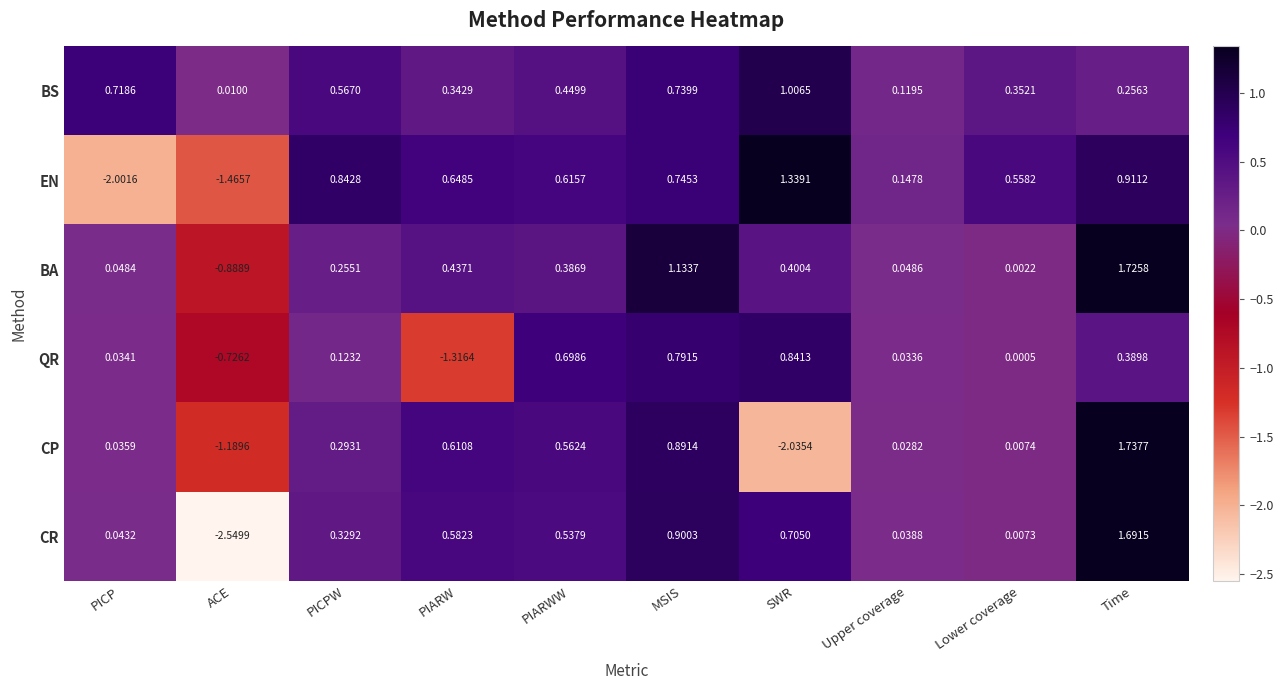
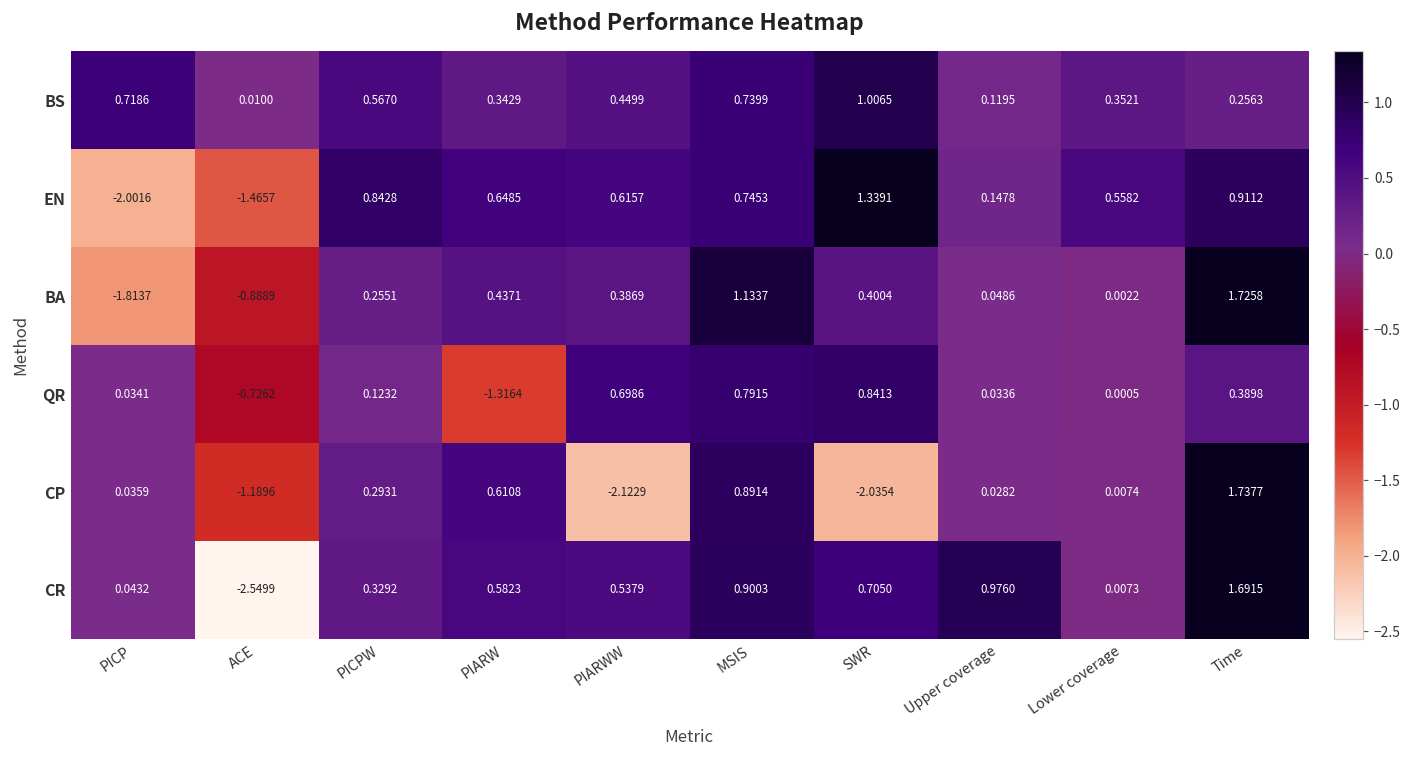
BA, PICP: 0.0484 -> -1.8137
CP, PIARWW: 0.5624 -> -2.1229
CR, Upper coverage: 0.0388 -> 0.9760
